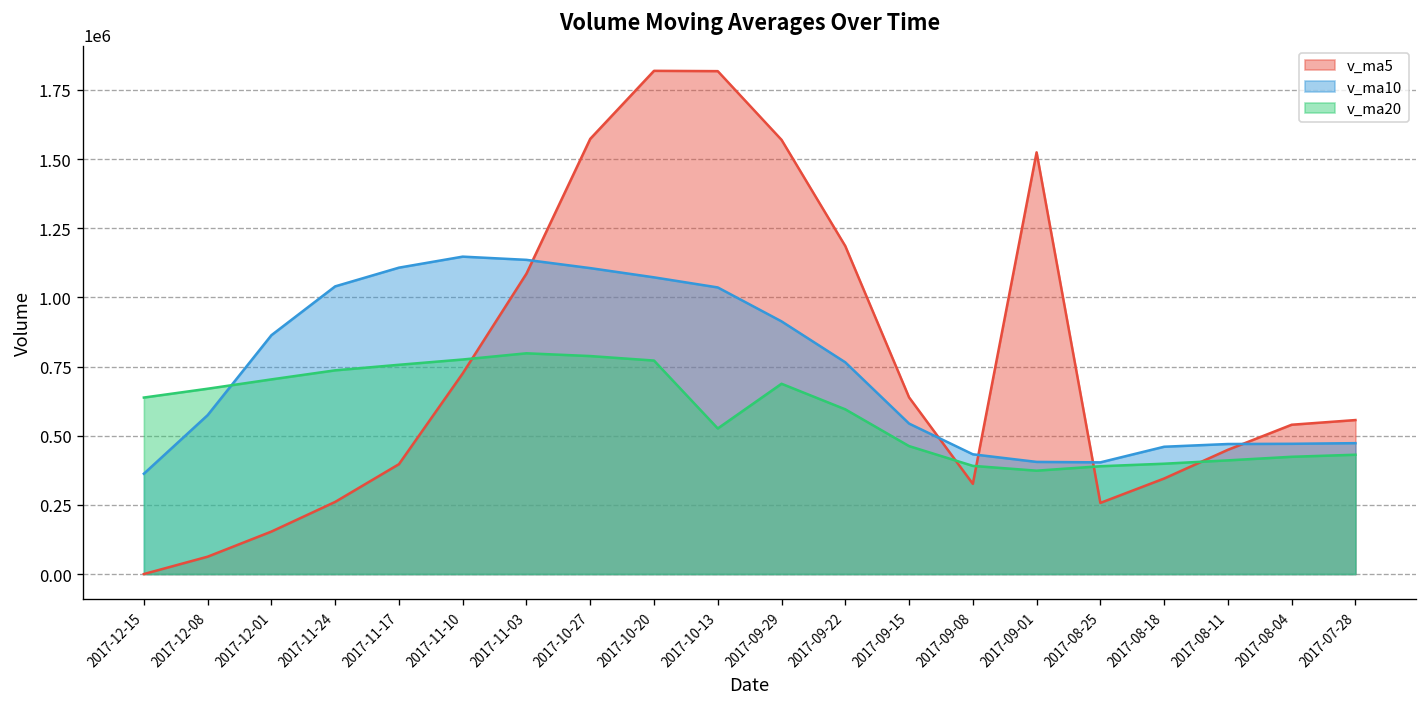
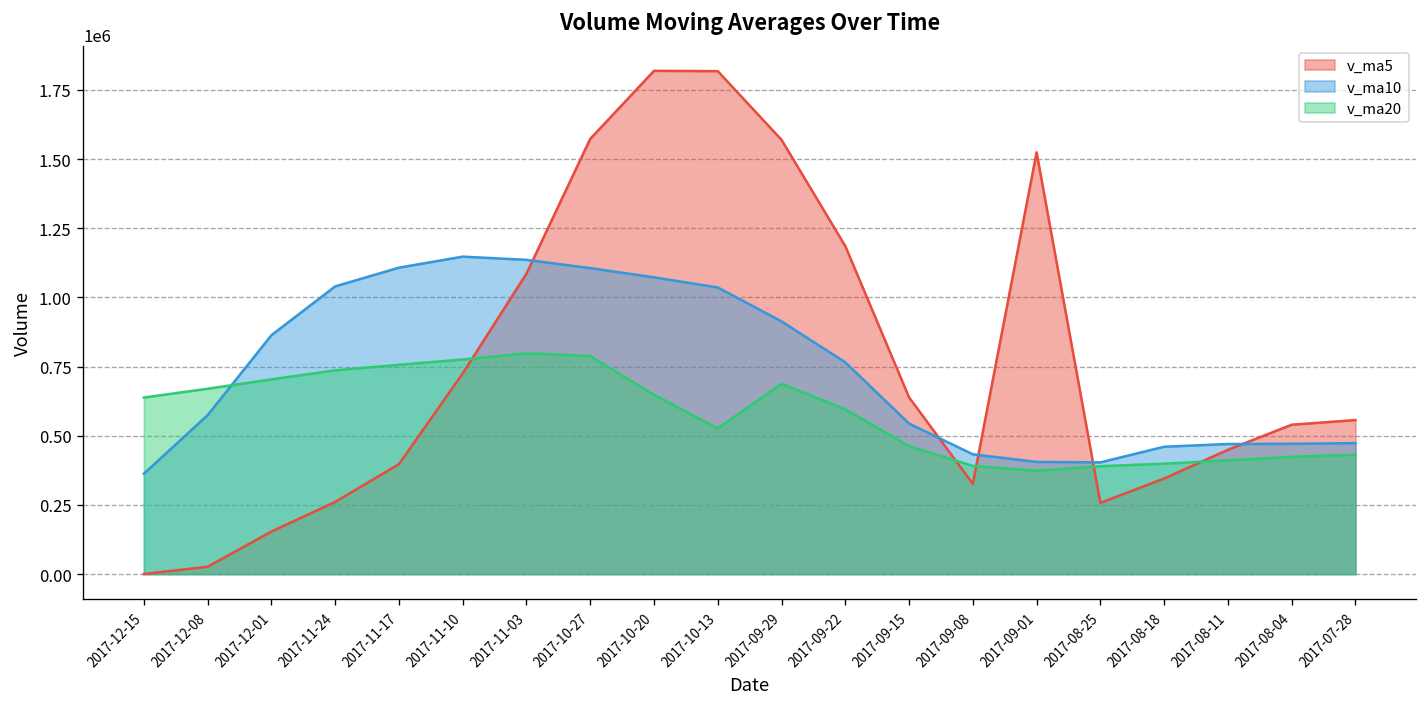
v_ma5, 2017-12-08: 60000 -> 30000
v_ma20, 2017-10-20: 770000 -> 650000
